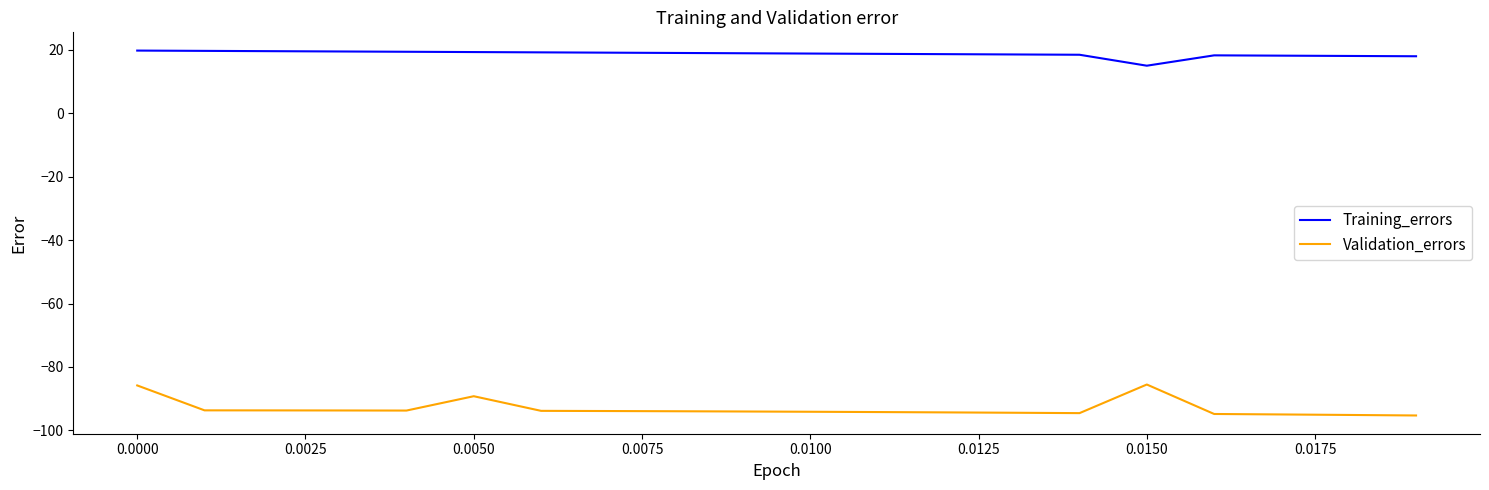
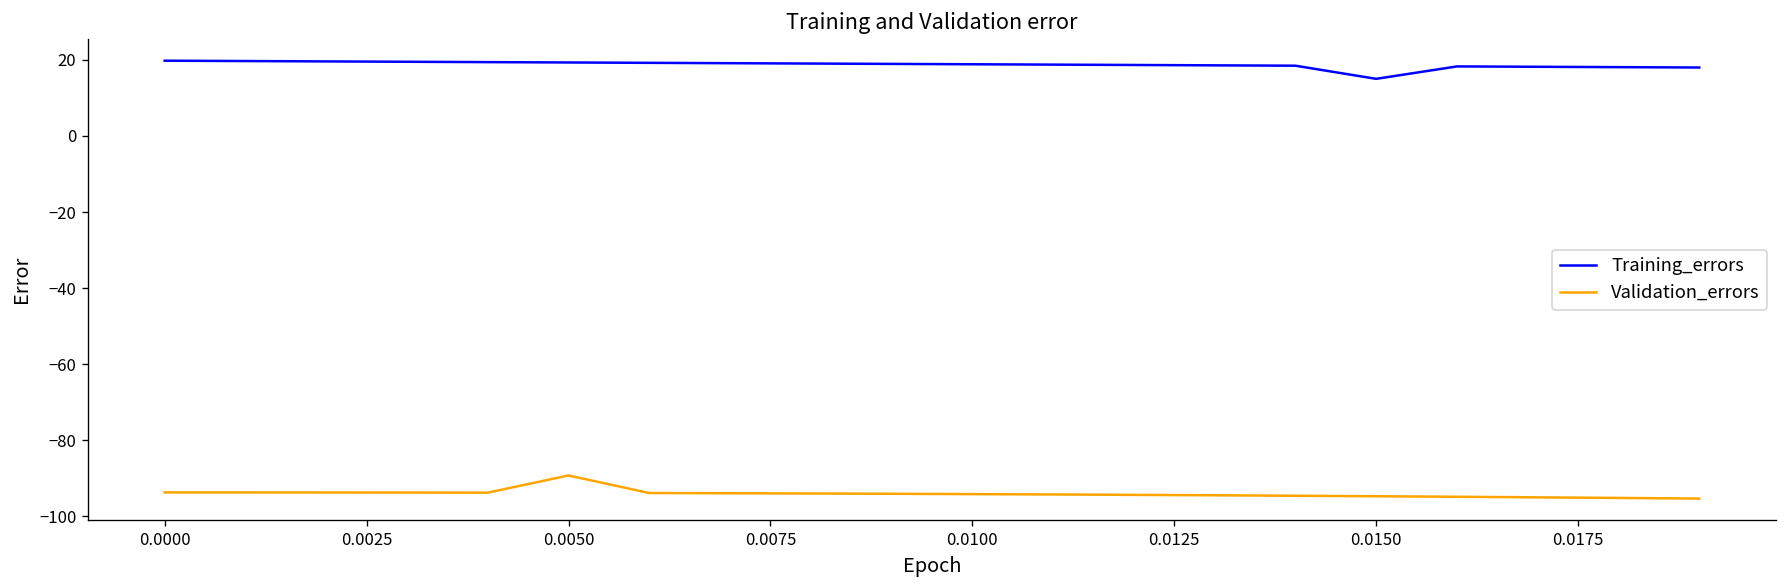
Validation_errors, 0.0000: -86 -> -94
Validation_errors, 0.0150: -86 -> -95
